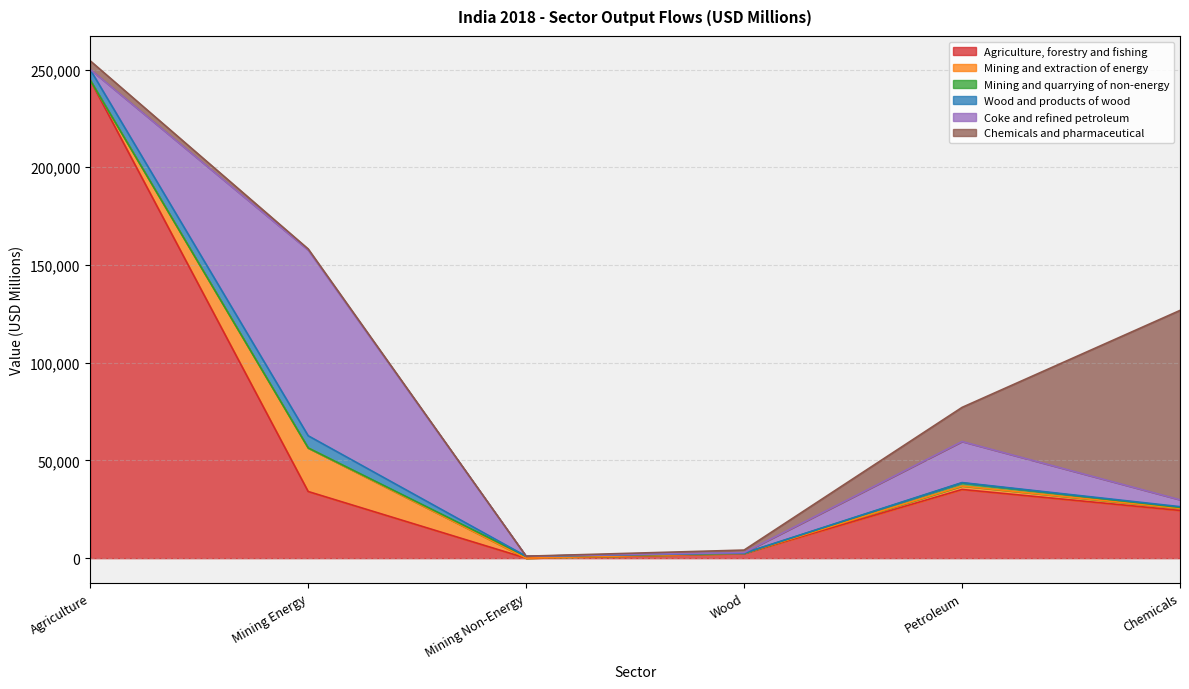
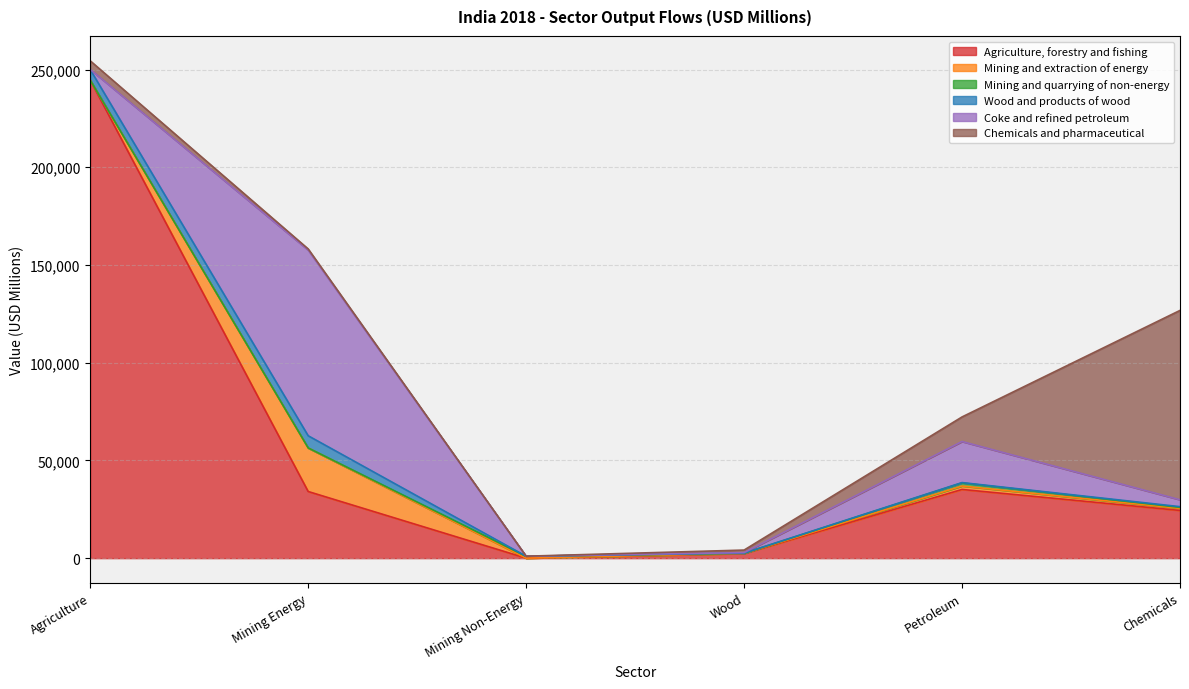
Chemicals and pharmaceutical, Petroleum: 17,000 -> 13,000
